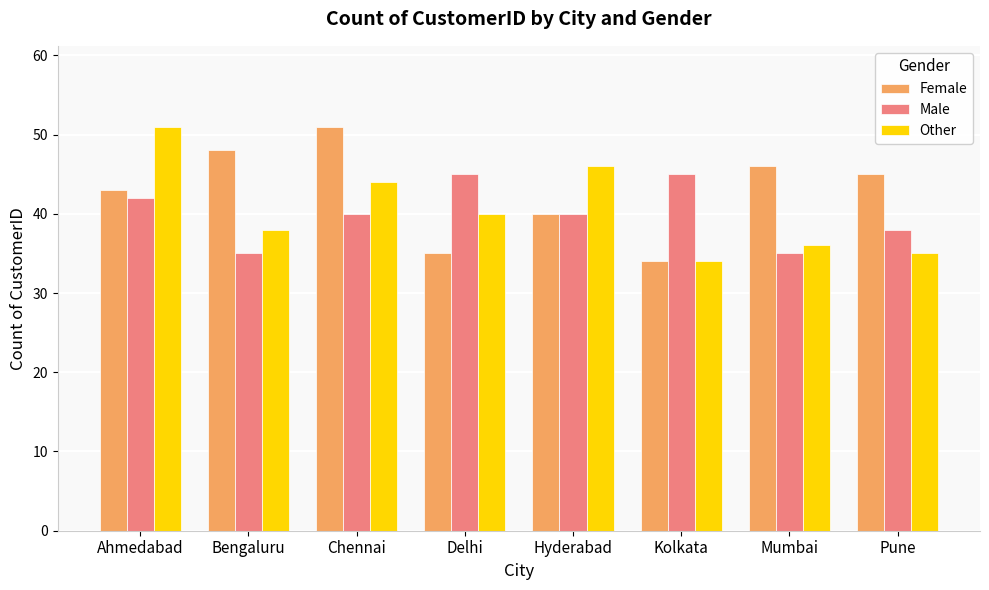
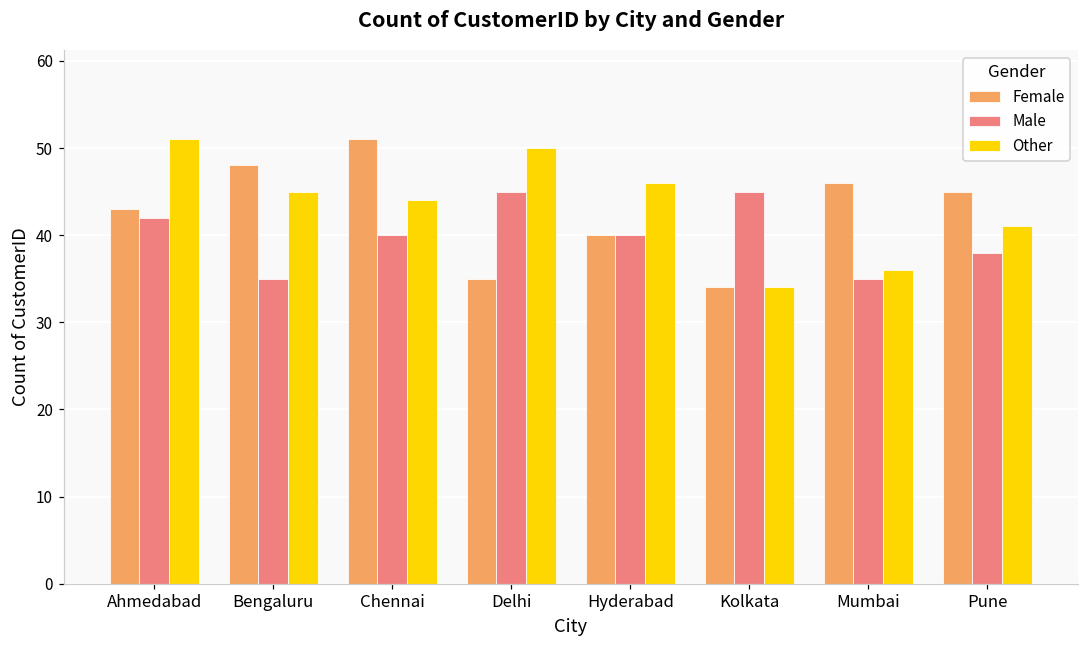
Other, Bengaluru: 38 -> 45
Other, Delhi: 40 -> 50
Other, Pune: 35 -> 41
